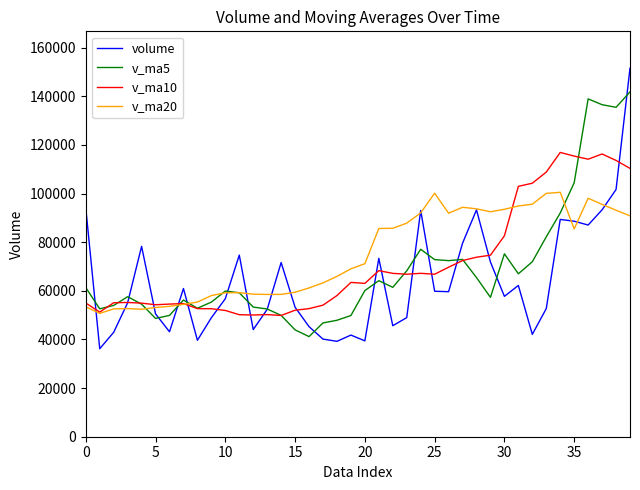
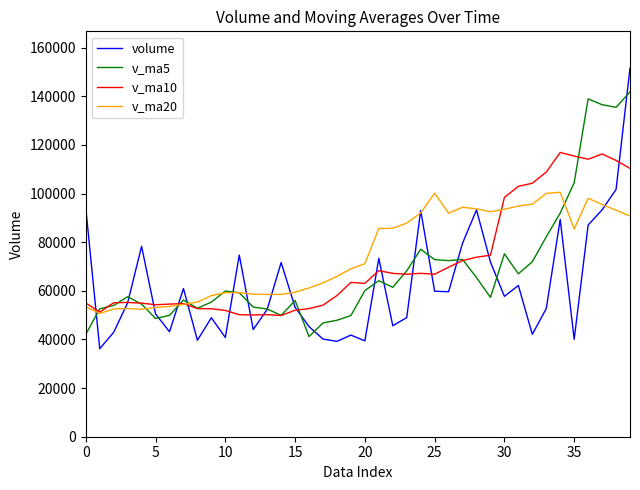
v_ma5, 0: 61000 -> 42000
volume, 10: 57000 -> 41000
v_ma5, 15: 44000 -> 56000
v_ma10, 30: 83000 -> 98000
volume, 35: 89000 -> 40000
